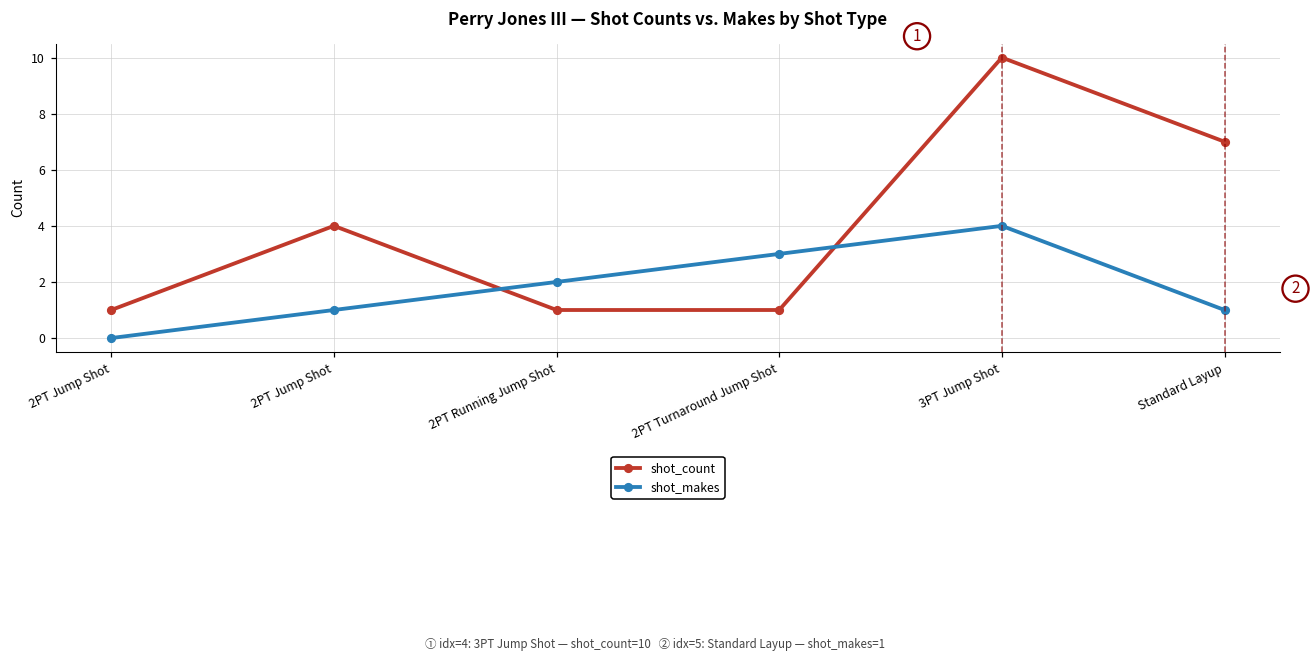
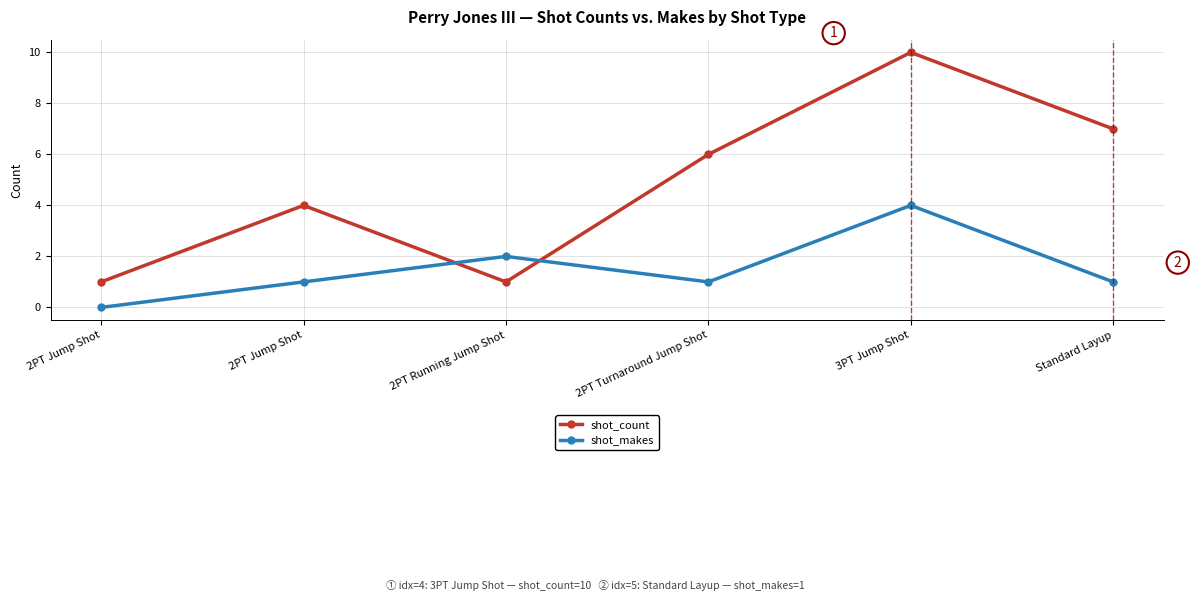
shot_count, 2PT Turnaround Jump Shot: 1 -> 6
shot_makes, 2PT Turnaround Jump Shot: 3 -> 1
